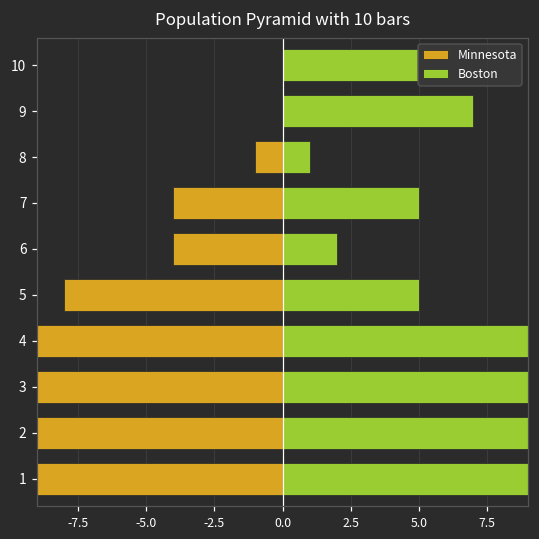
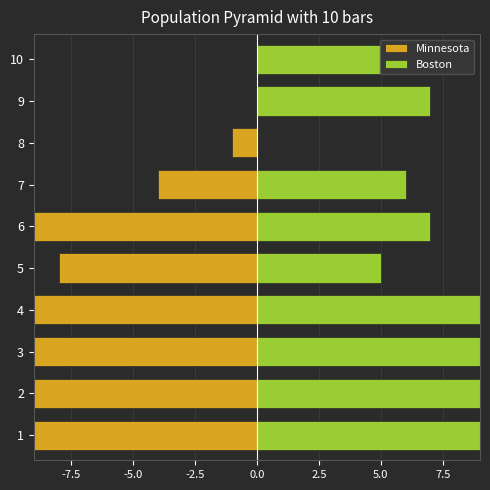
Boston, 8: 1 -> 0
Boston, 7: 5 -> 6
Minnesota, 6: -4.0 -> -9.0
Boston, 6: 2 -> 7
